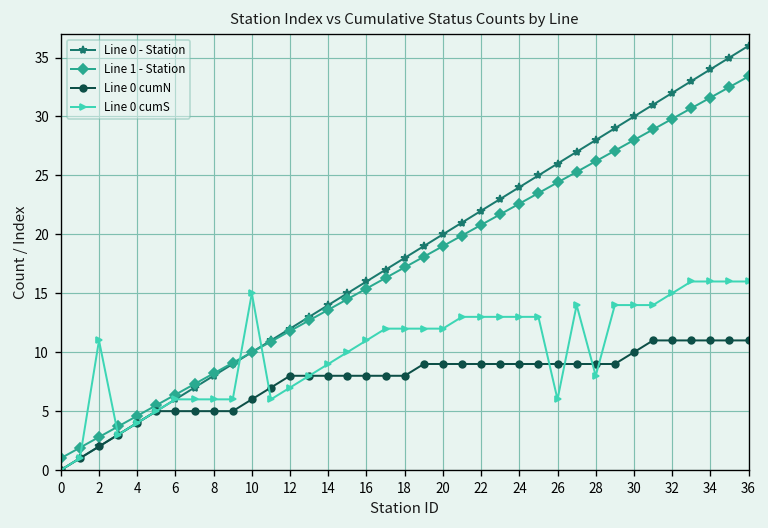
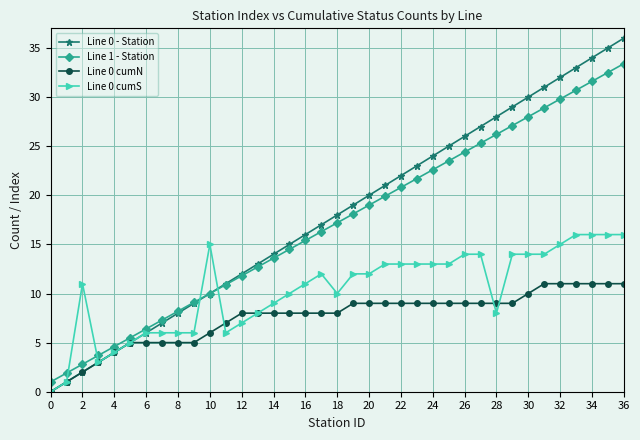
Line 0 cumS, 18: 12 -> 10
Line 0 cumS, 26: 6 -> 14
